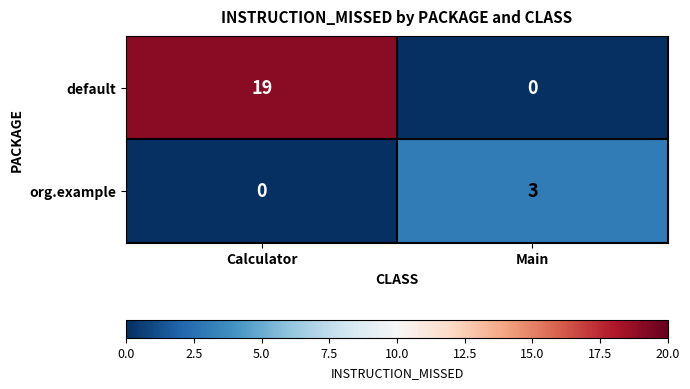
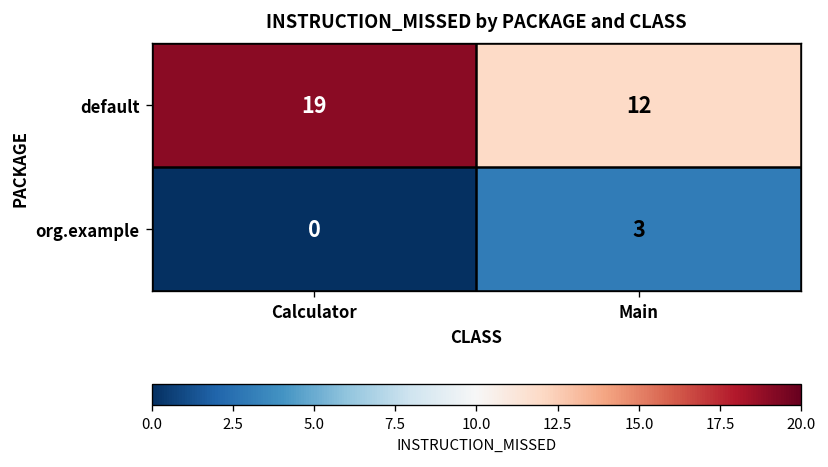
default, Main: 0 -> 12
